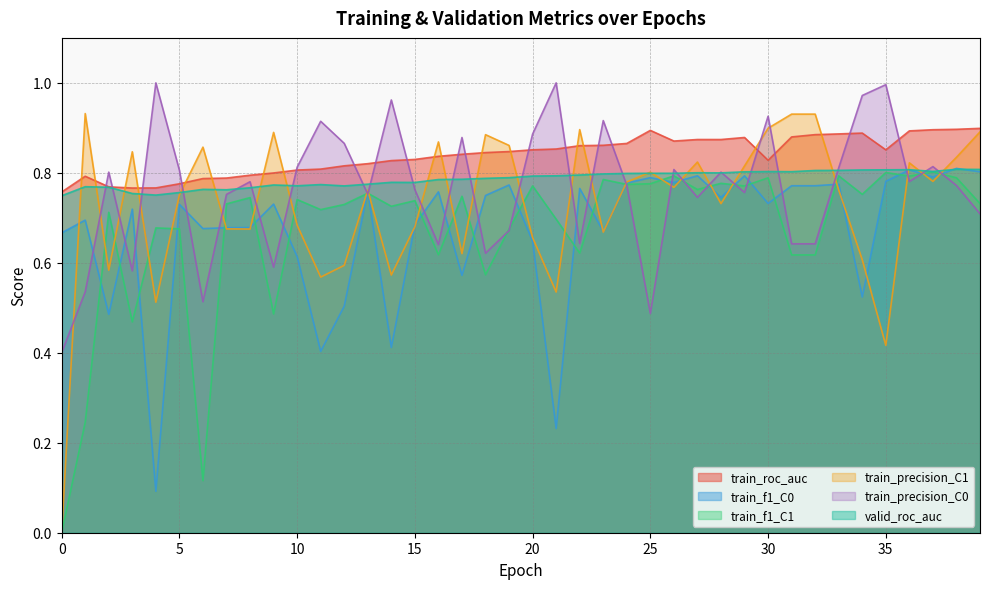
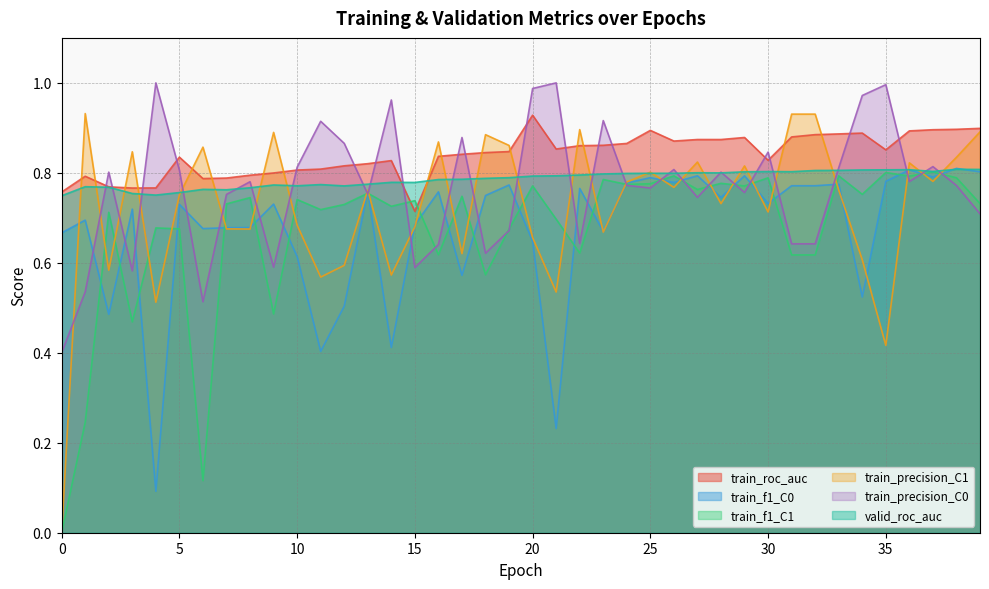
train_roc_auc, 5: 0.78 -> 0.83
train_roc_auc, 15: 0.83 -> 0.71
train_precision_C0, 15: 0.76 -> 0.59
train_roc_auc, 20: 0.85 -> 0.93
train_precision_C0, 20: 0.89 -> 0.99
train_precision_C0, 25: 0.49 -> 0.77
train_precision_C1, 30: 0.90 -> 0.71
train_precision_C0, 30: 0.93 -> 0.85
